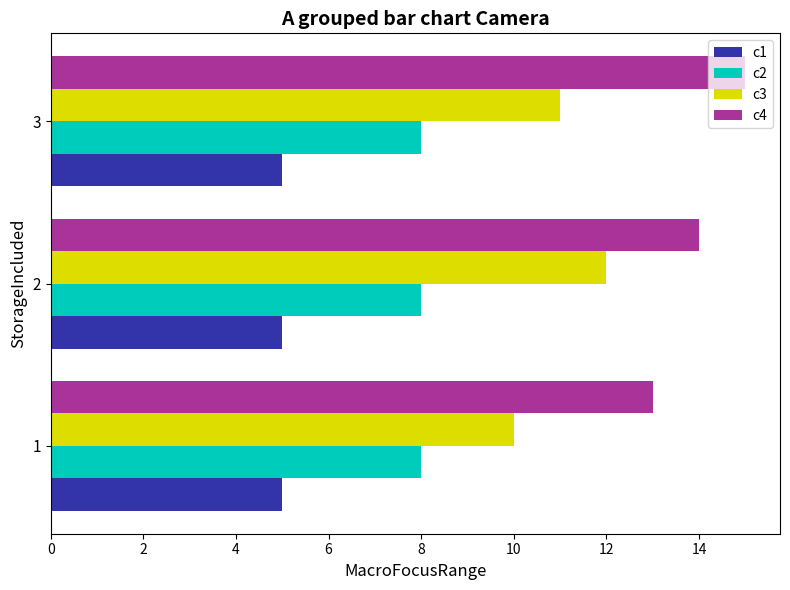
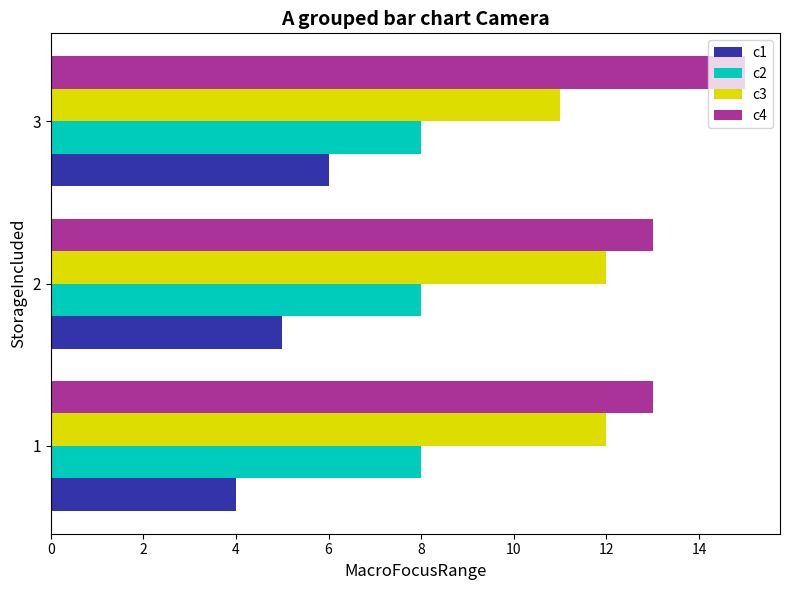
c1, 3: 5 -> 6
c4, 2: 14 -> 13
c3, 1: 10 -> 12
c1, 1: 5 -> 4
